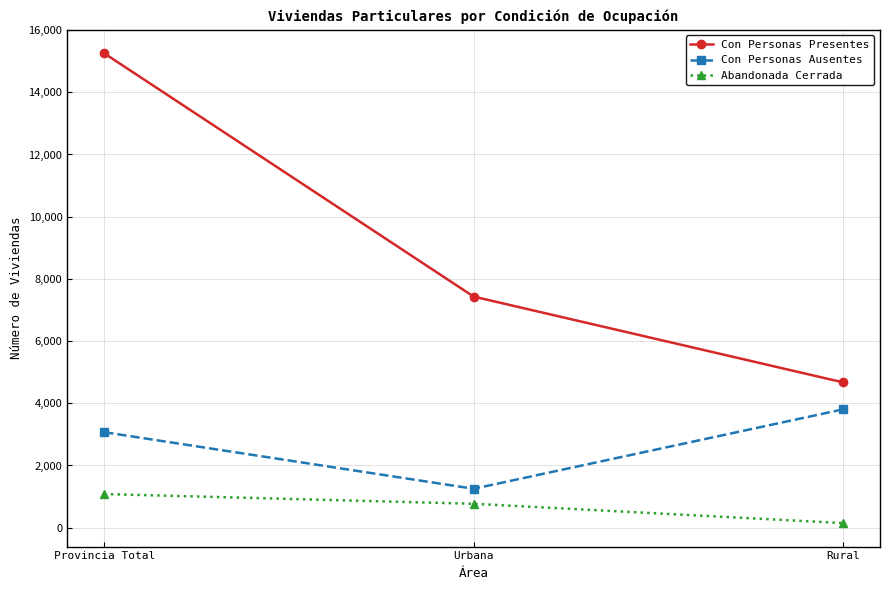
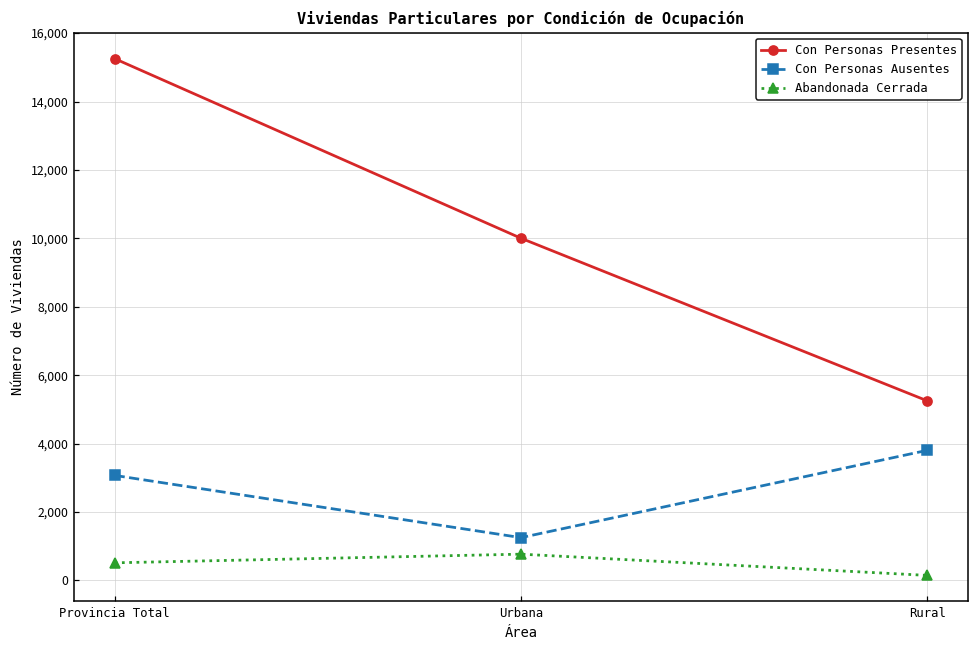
Abandonada Cerrada, Provincia Total: 1,100 -> 500
Con Personas Presentes, Urbana: 7,400 -> 10,000
Con Personas Presentes, Rural: 4,700 -> 5,300
